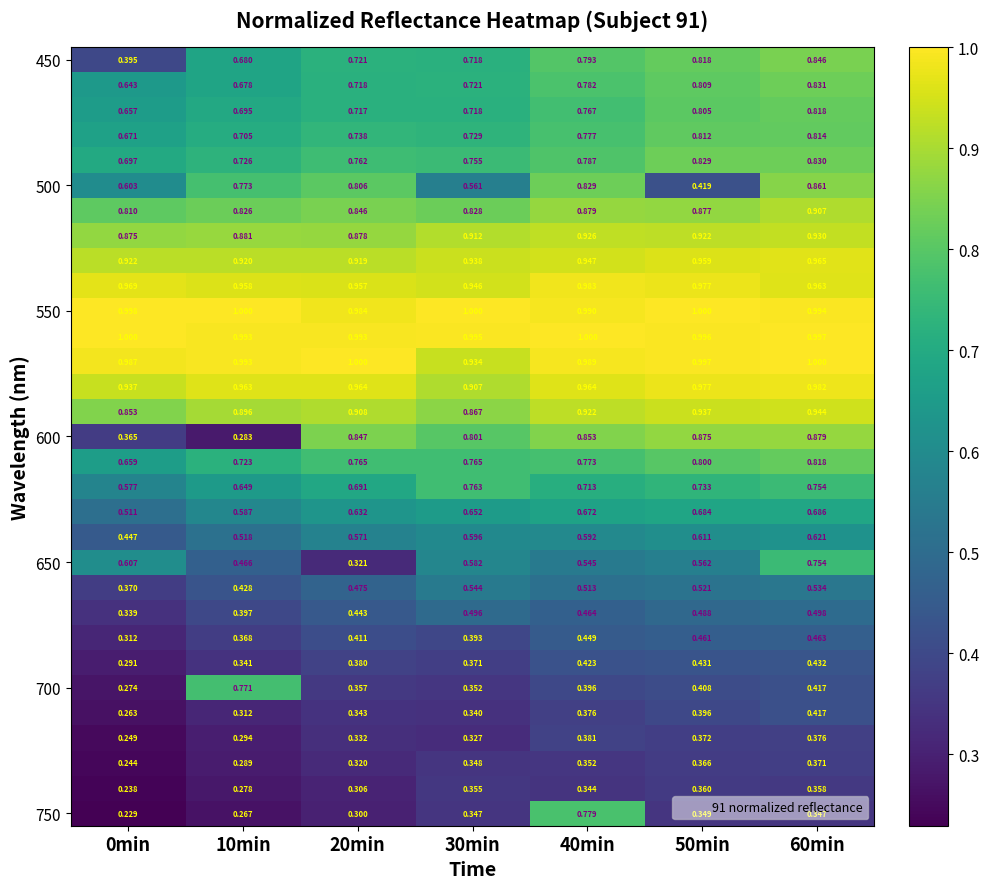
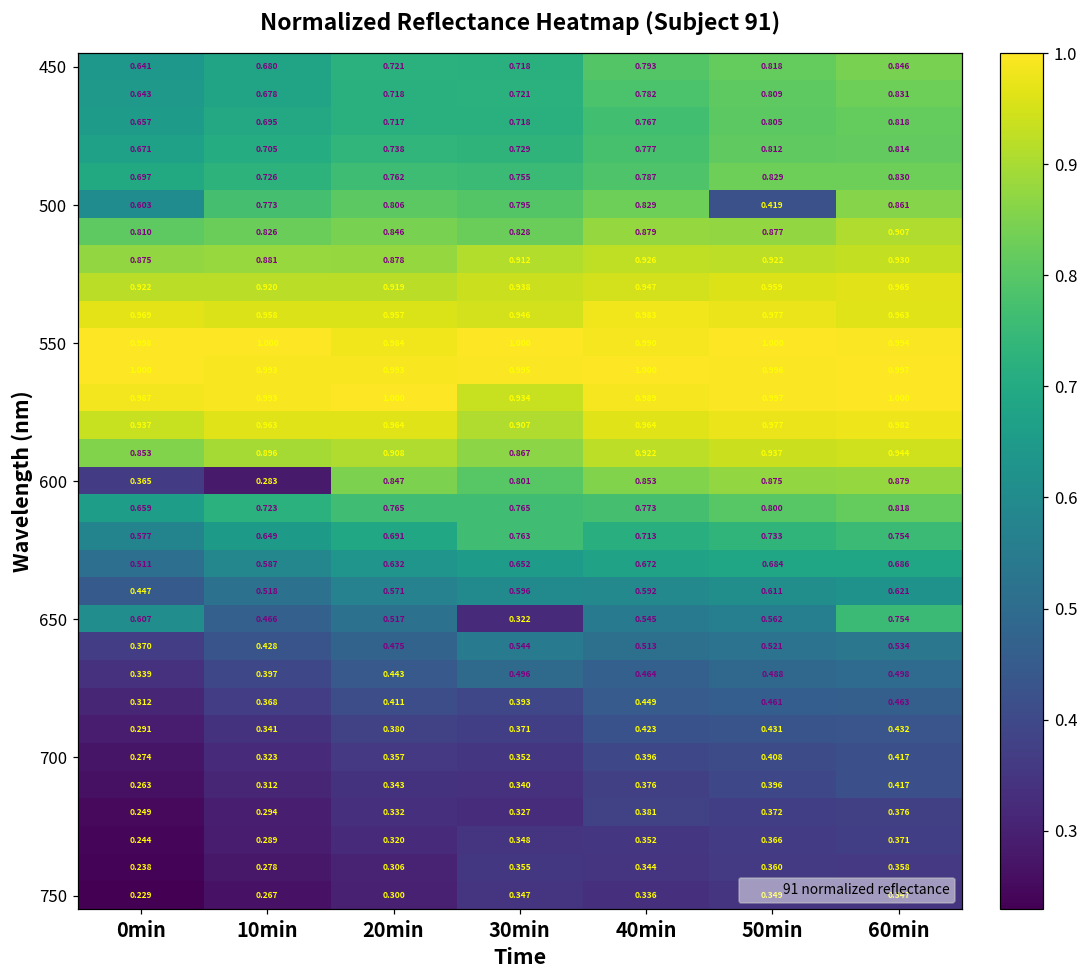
450, 0min: 0.395 -> 0.641
500, 30min: 0.561 -> 0.795
650, 20min: 0.321 -> 0.517
650, 30min: 0.582 -> 0.322
700, 10min: 0.771 -> 0.323
750, 40min: 0.779 -> 0.336
